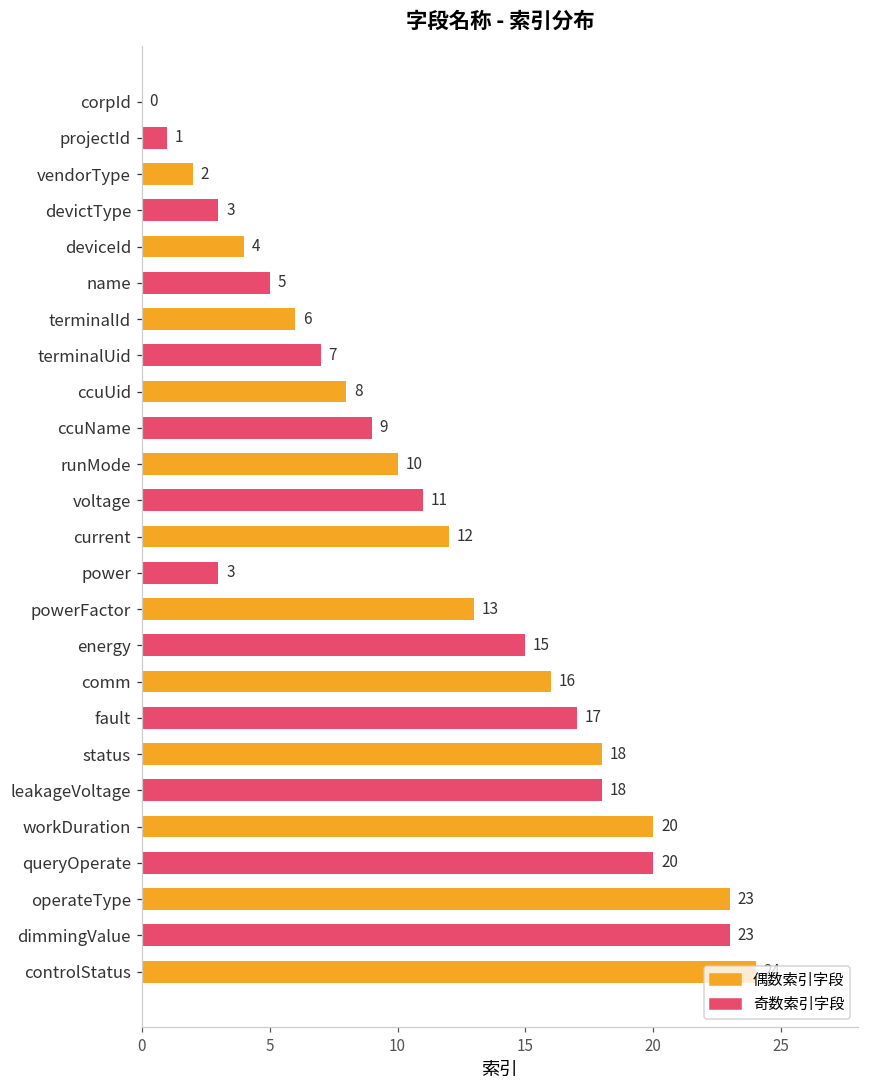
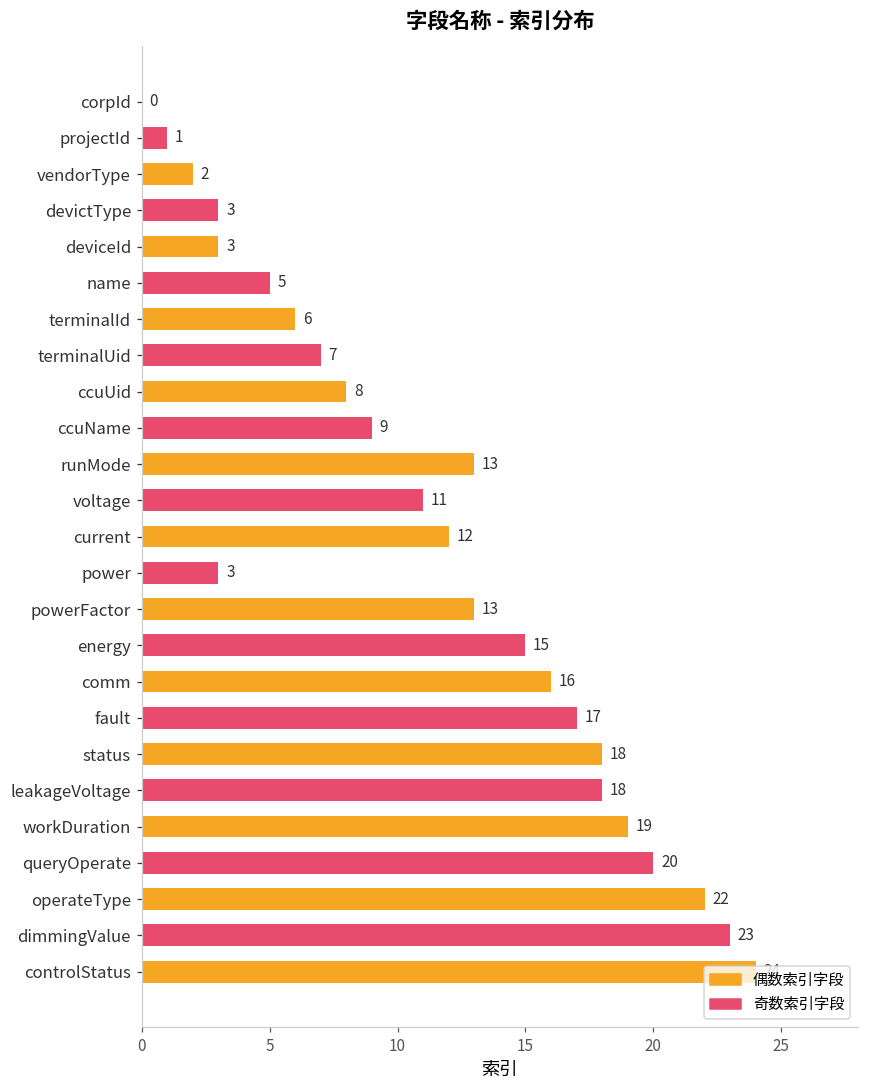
deviceId: 4 -> 3
runMode: 10 -> 13
workDuration: 20 -> 19
operateType: 23 -> 22
